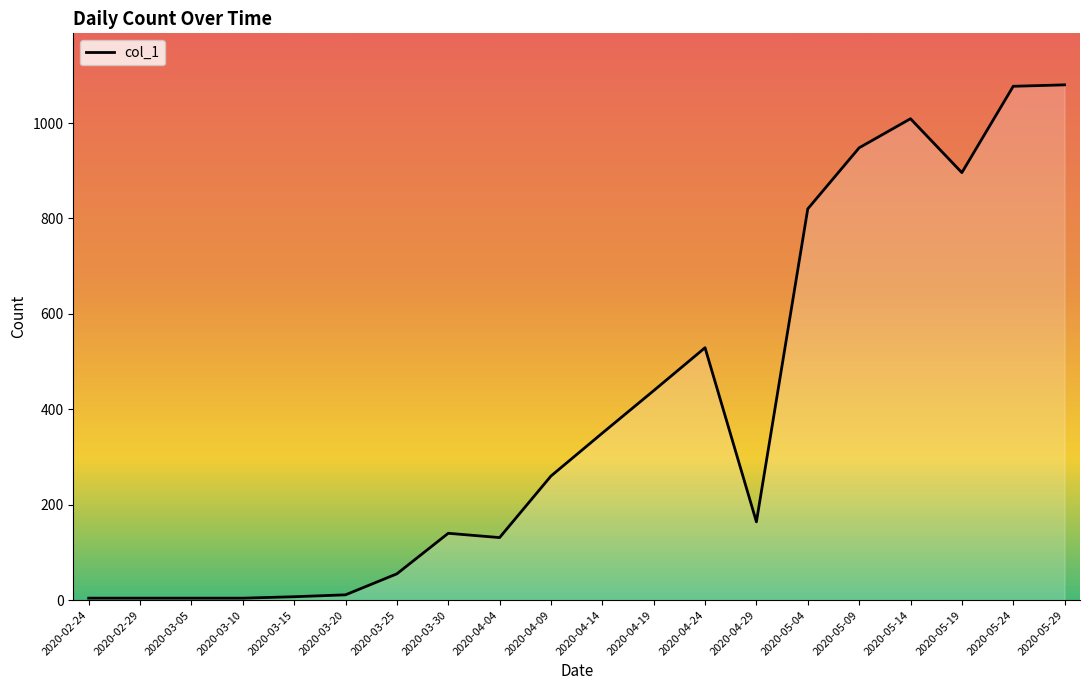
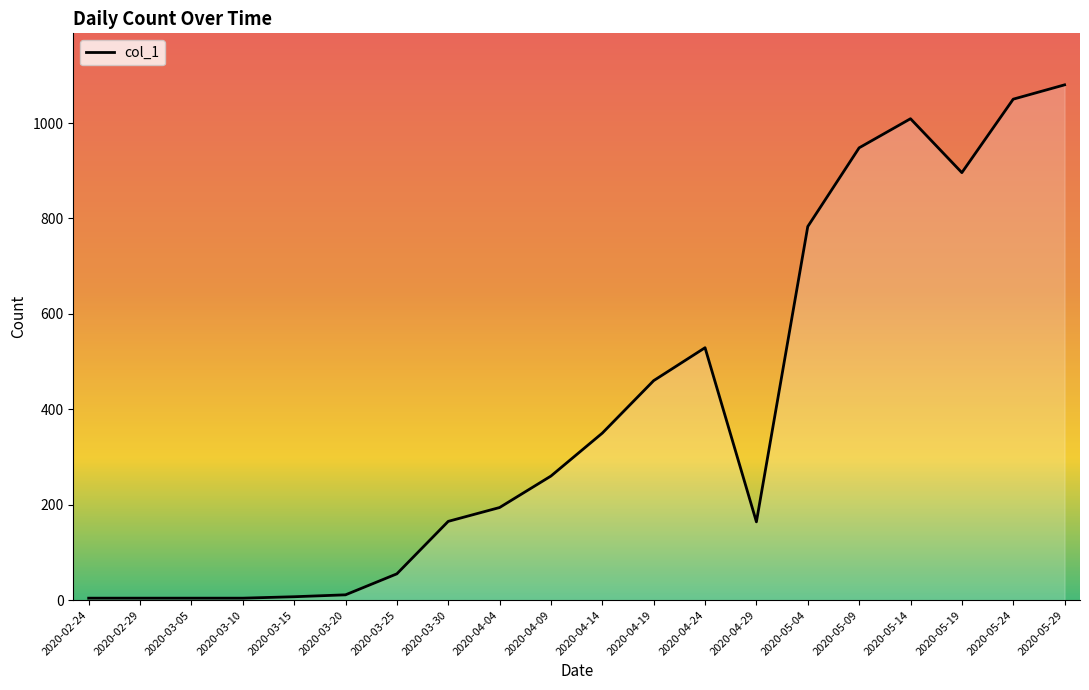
2020-03-30: 140 -> 170
2020-04-04: 130 -> 190
2020-04-19: 440 -> 460
2020-05-04: 820 -> 780
2020-05-24: 1080 -> 1050
